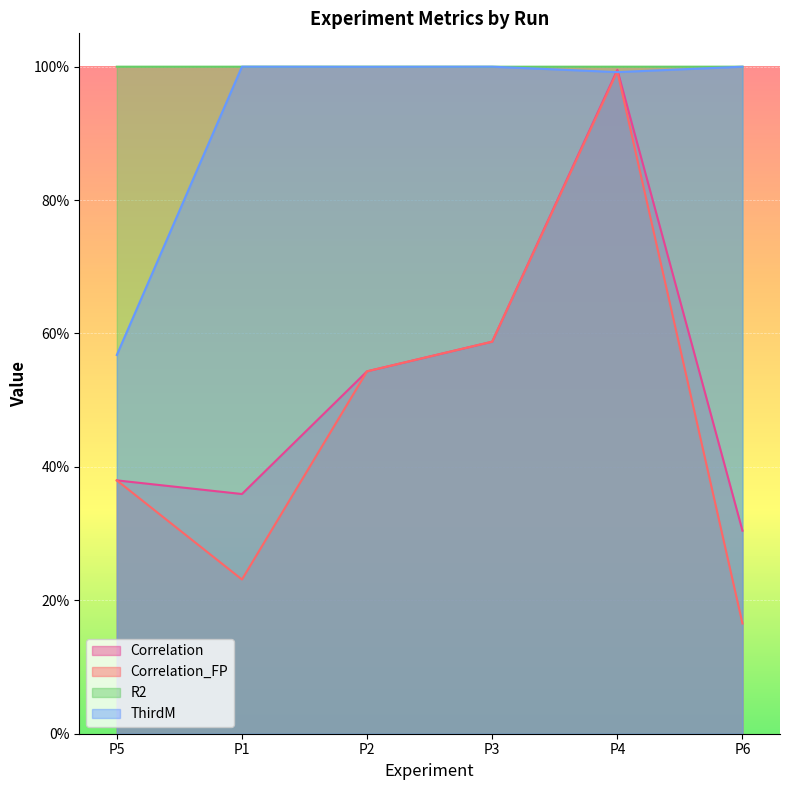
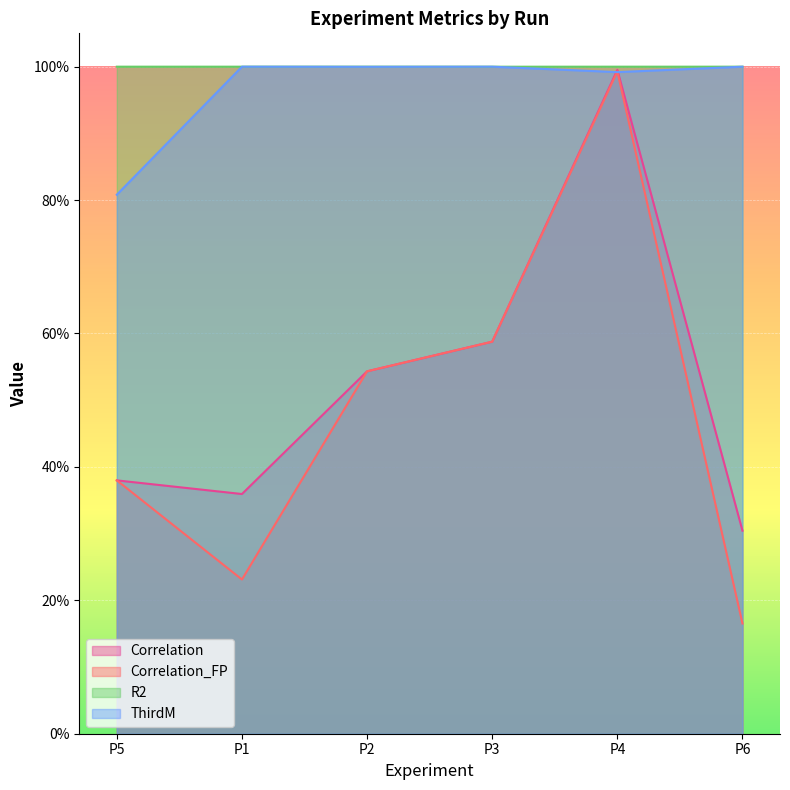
ThirdM, P5: 57% -> 81%
